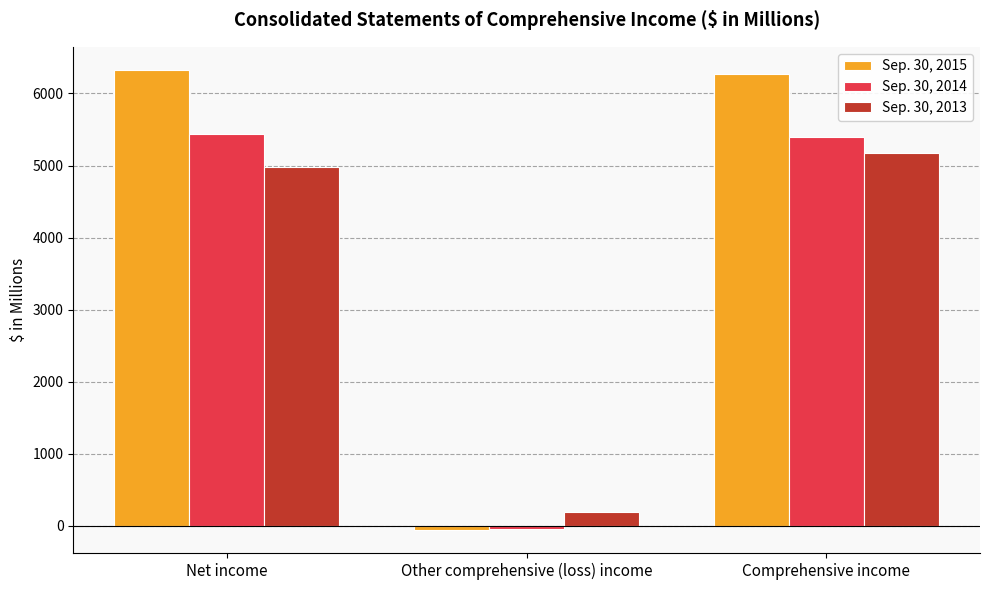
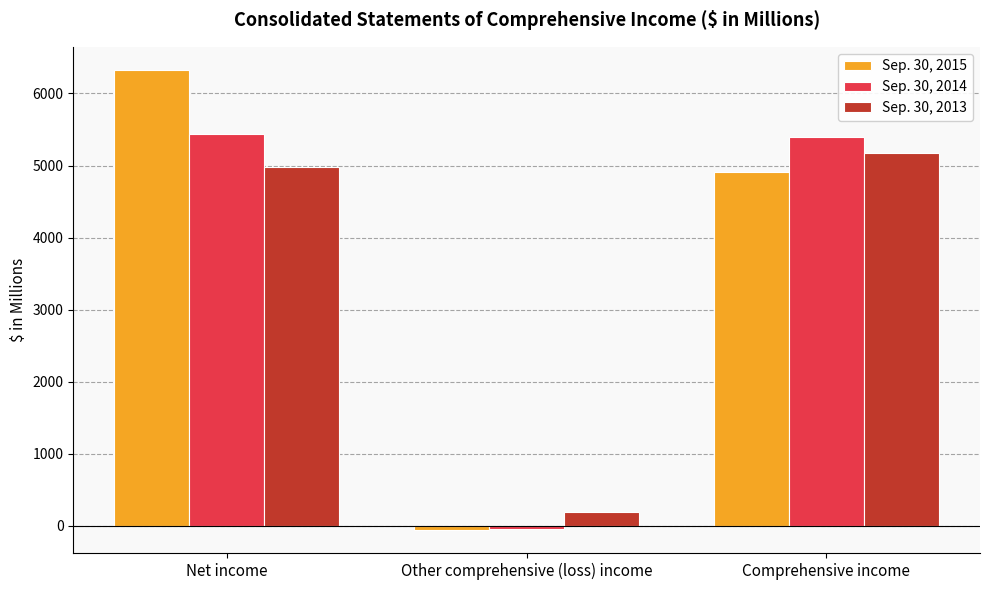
Sep. 30, 2015, Comprehensive income: 6300 -> 4900
